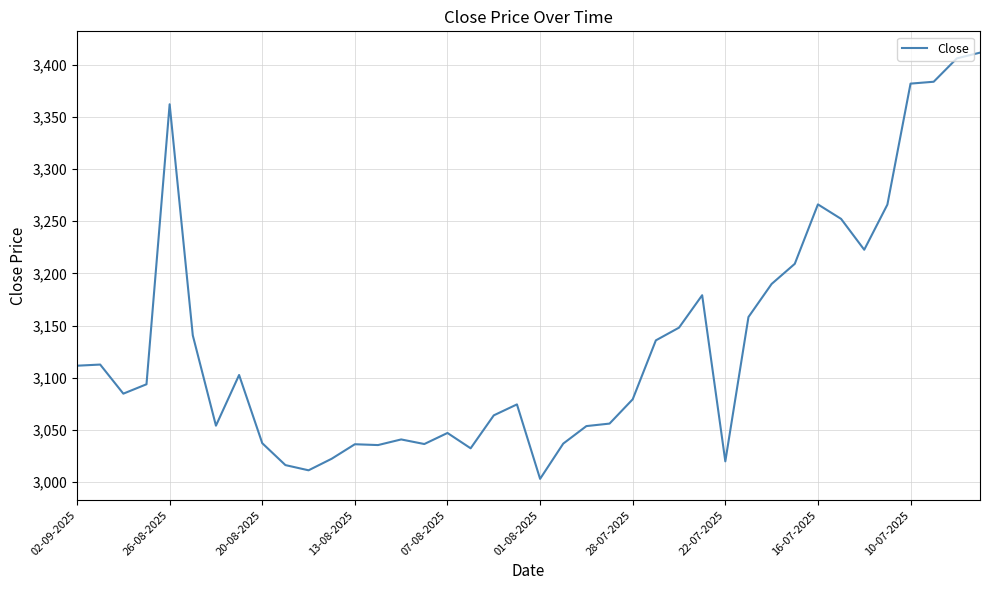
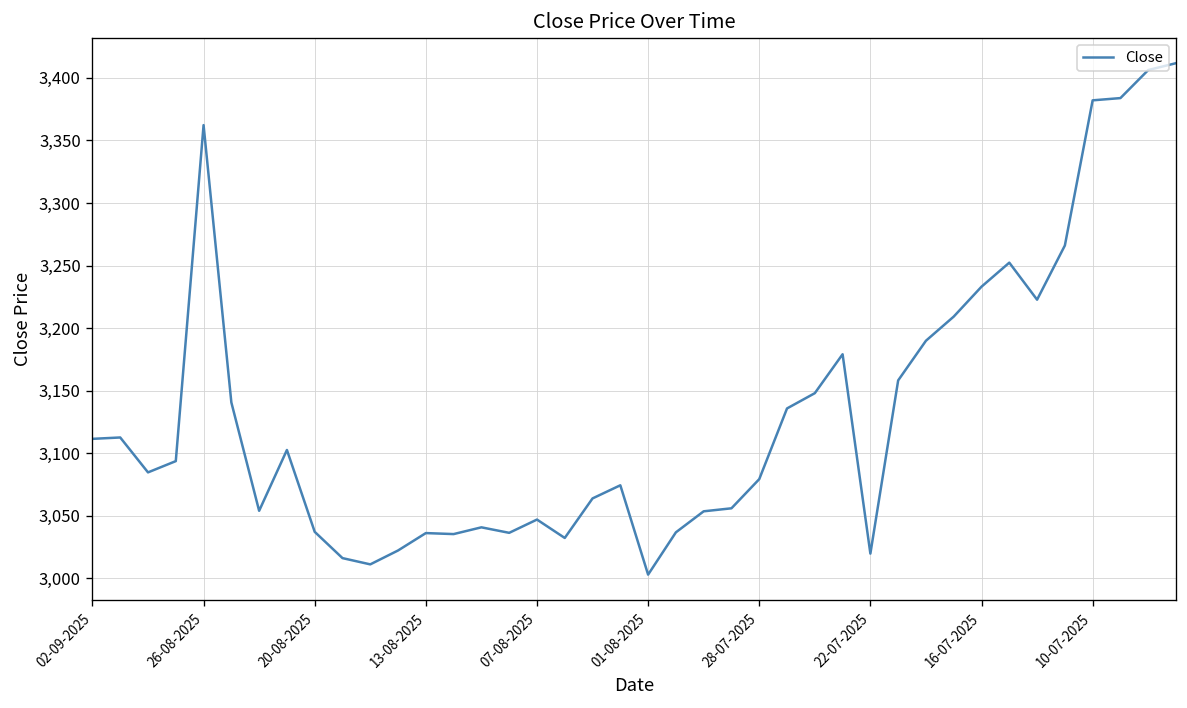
16-07-2025: 3,266 -> 3,233
